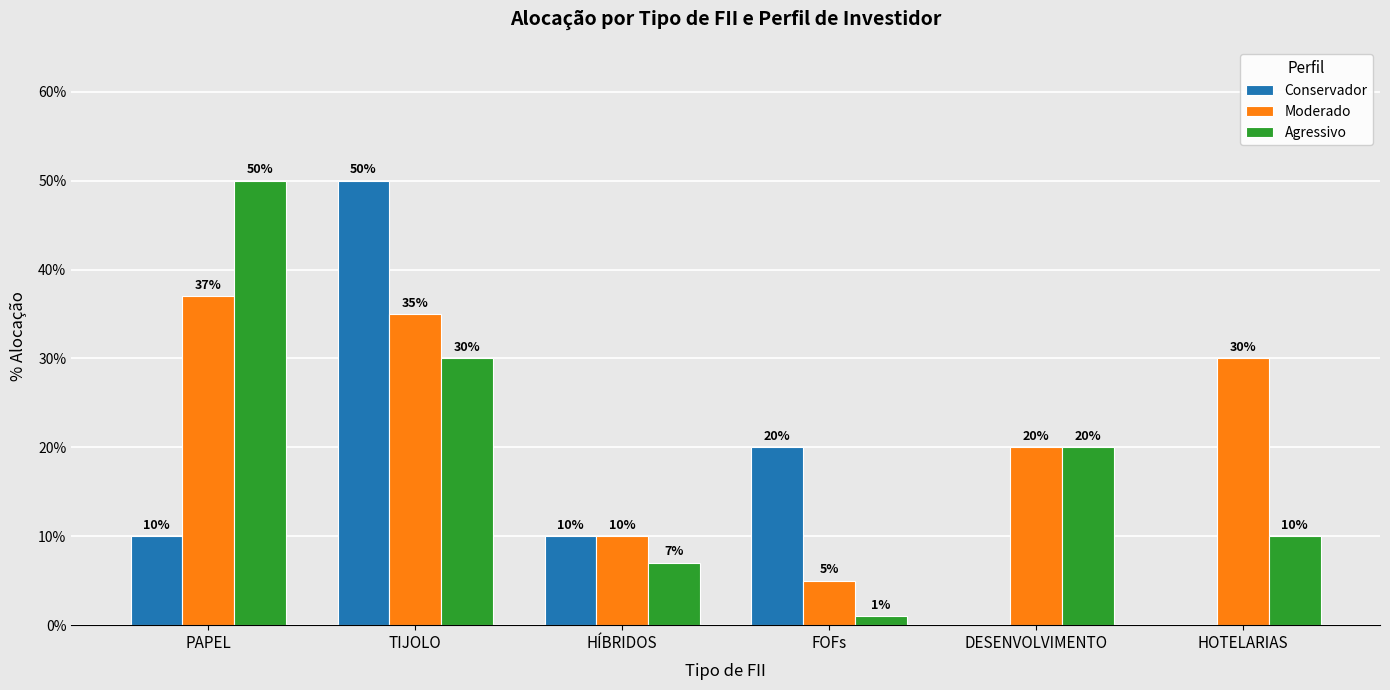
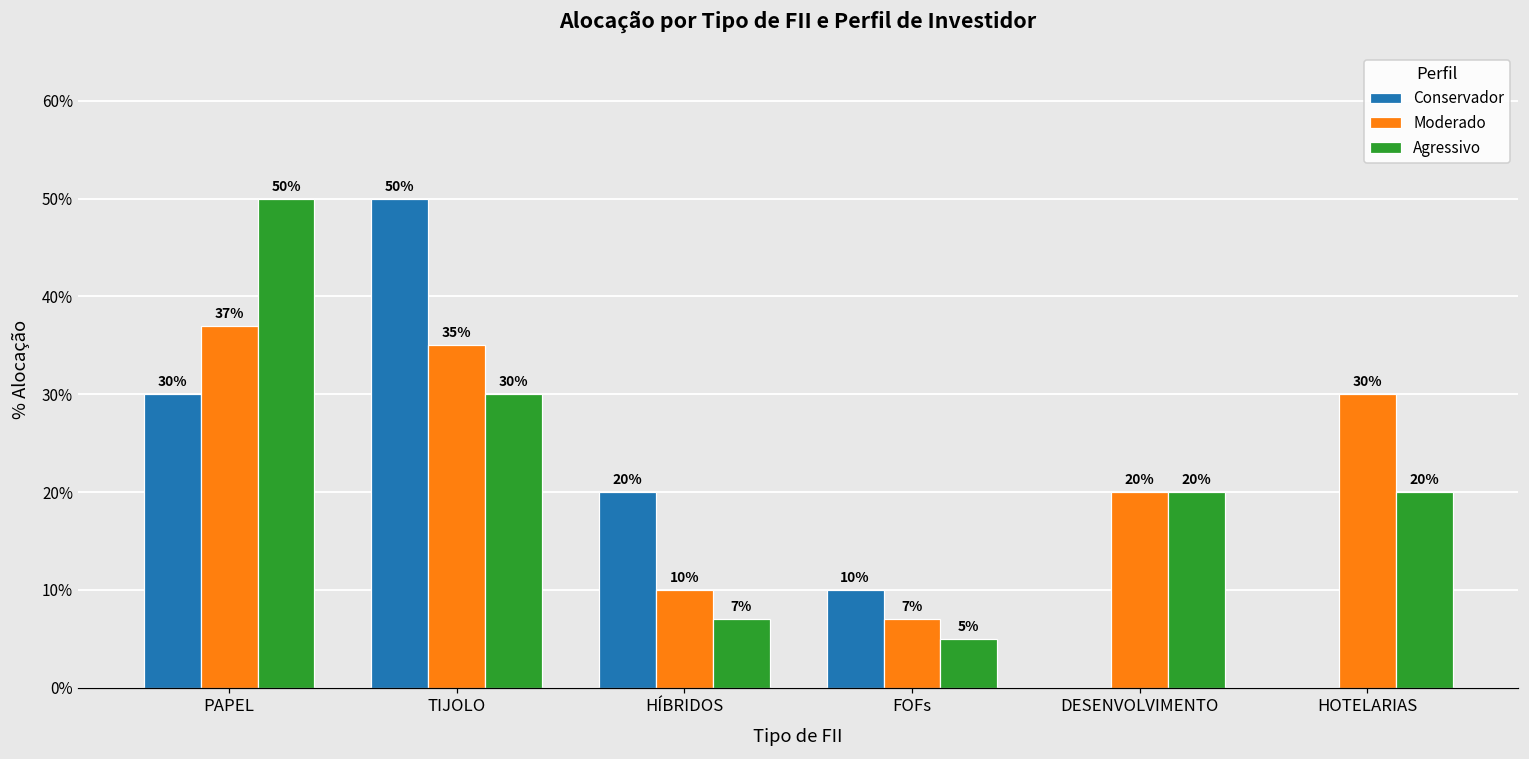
Conservador, PAPEL: 10% -> 30%
Conservador, HÍBRIDOS: 10% -> 20%
Conservador, FOFs: 20% -> 10%
Moderado, FOFs: 5% -> 7%
Agressivo, FOFs: 1% -> 5%
Agressivo, HOTELARIAS: 10% -> 20%
